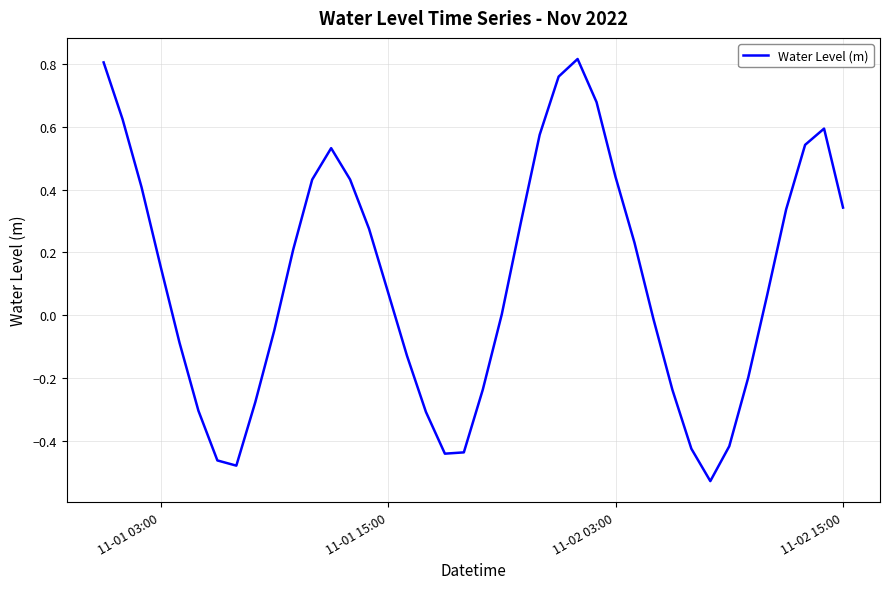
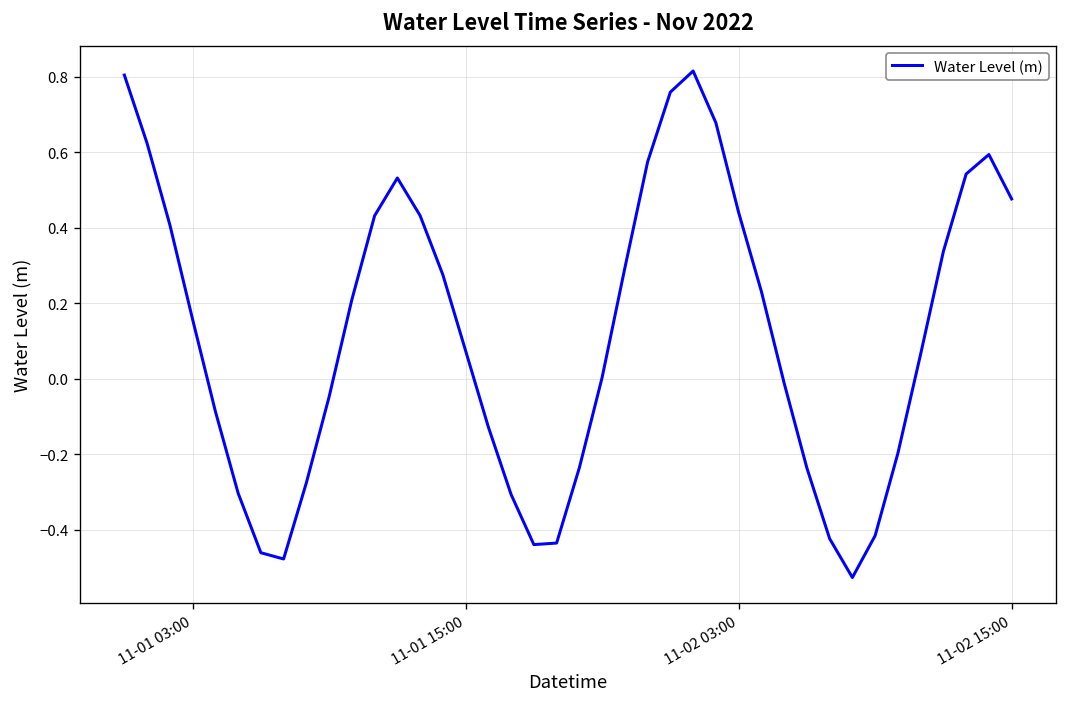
11-02 15:00: 0.34 -> 0.48
